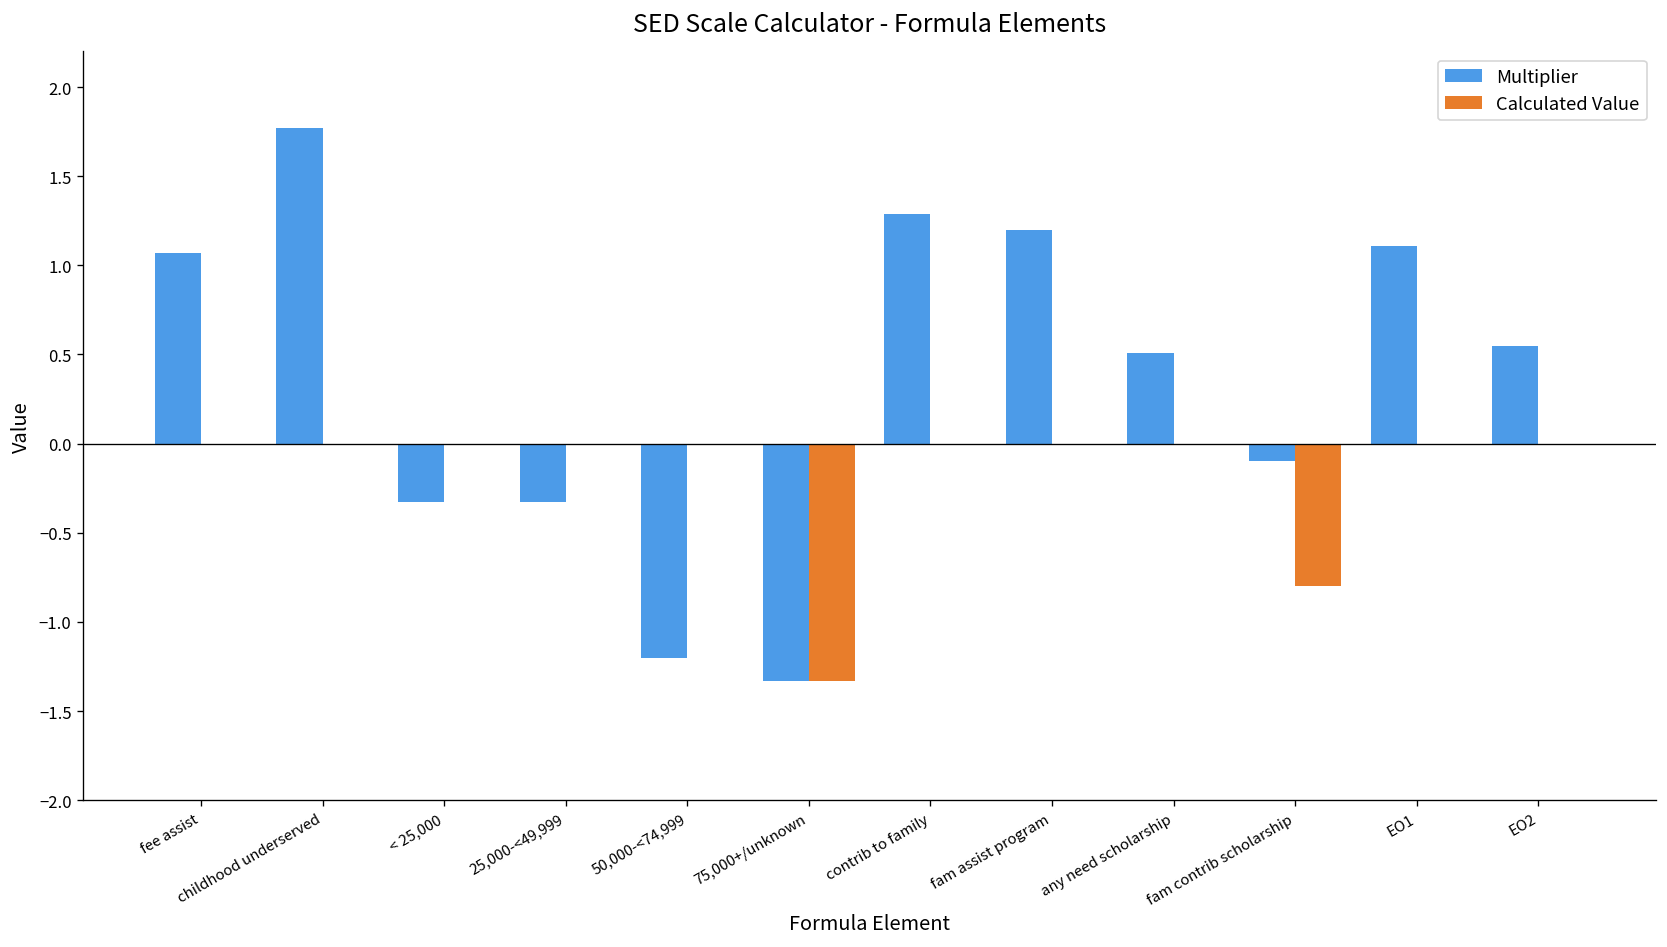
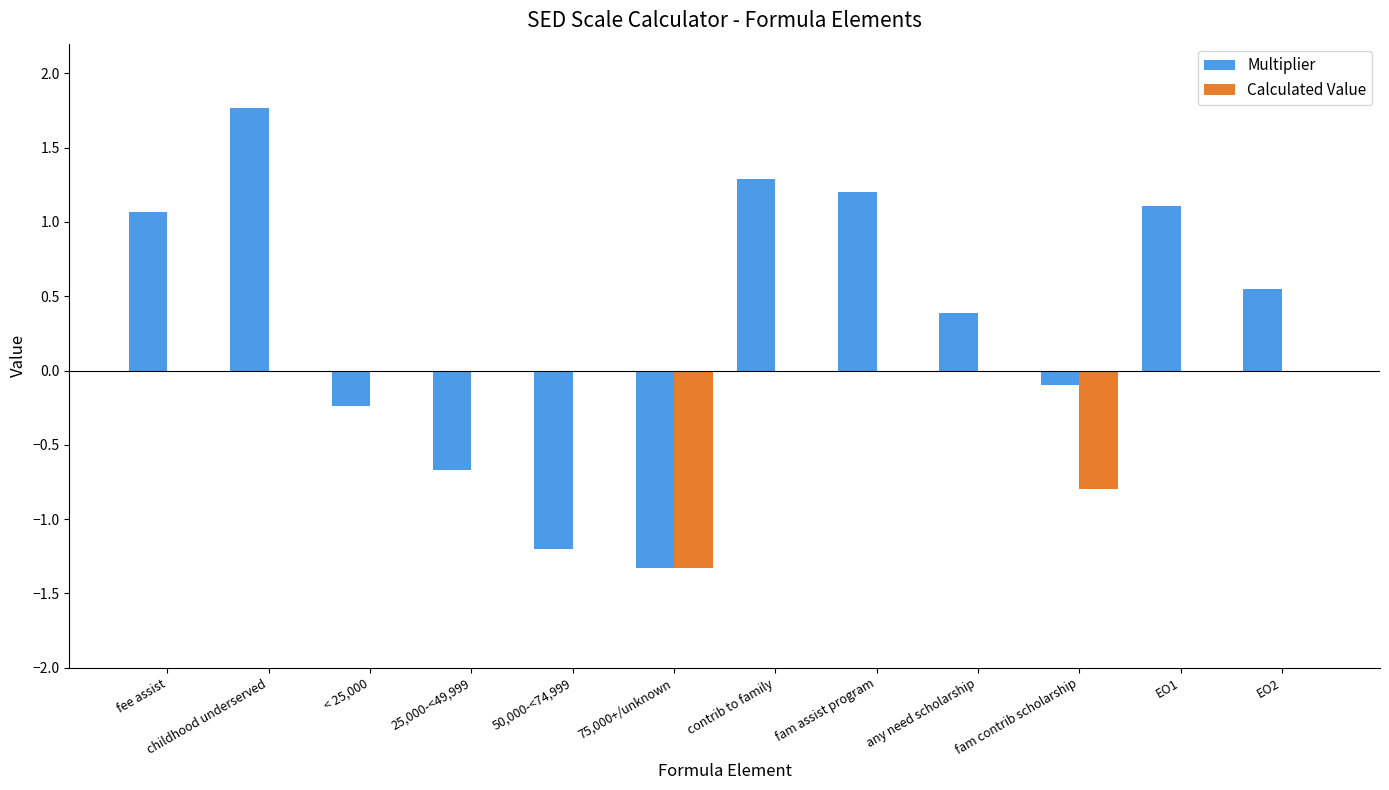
Multiplier, < 25,000: -0.33 -> -0.24
Multiplier, 25,000-<49,999: -0.33 -> -0.67
Multiplier, any need scholarship: 0.51 -> 0.39
